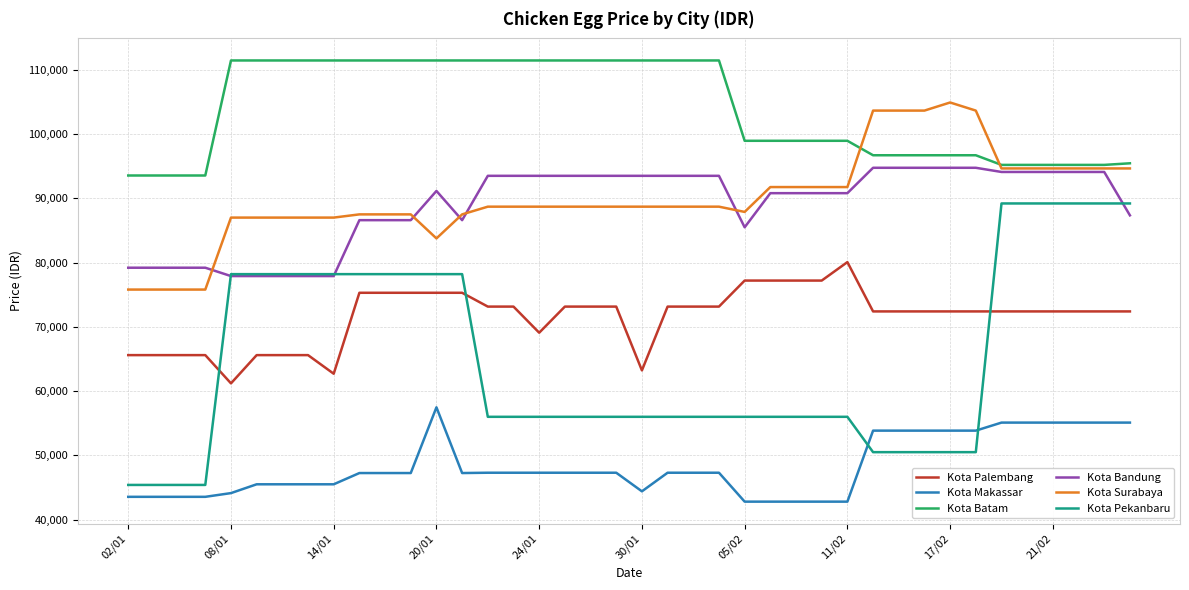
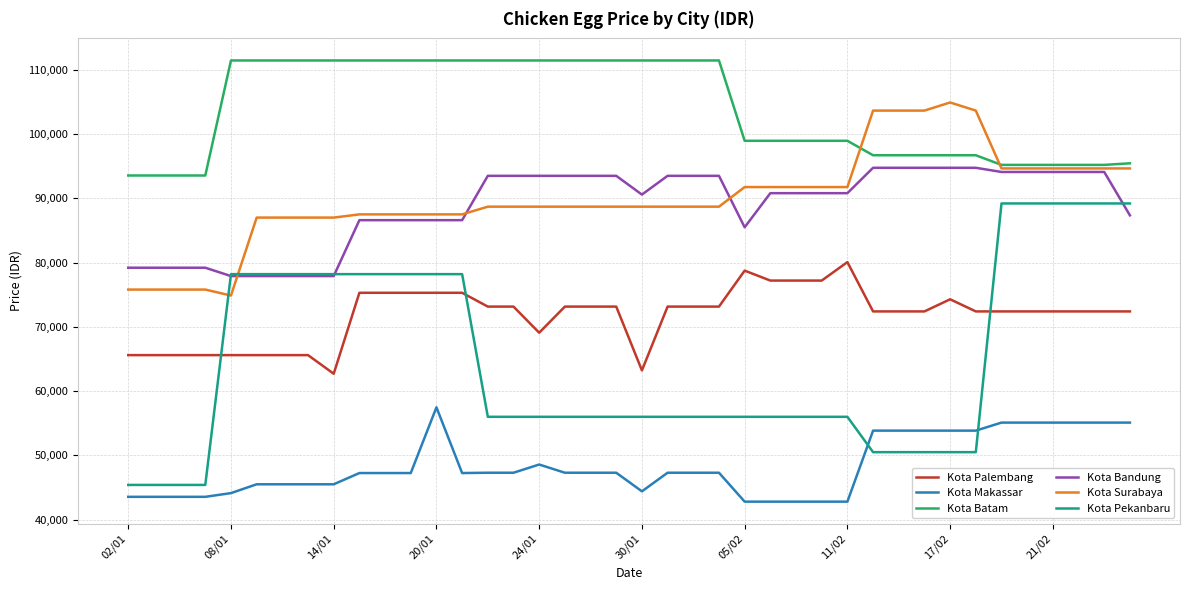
Kota Palembang, 08/01: 61,000 -> 66,000
Kota Surabaya, 08/01: 87,000 -> 75,000
Kota Bandung, 20/01: 91,000 -> 87,000
Kota Surabaya, 20/01: 84,000 -> 88,000
Kota Makassar, 24/01: 47,000 -> 49,000
Kota Bandung, 30/01: 94,000 -> 91,000
Kota Palembang, 05/02: 77,000 -> 79,000
Kota Surabaya, 05/02: 88,000 -> 92,000
Kota Palembang, 17/02: 72,000 -> 74,000
